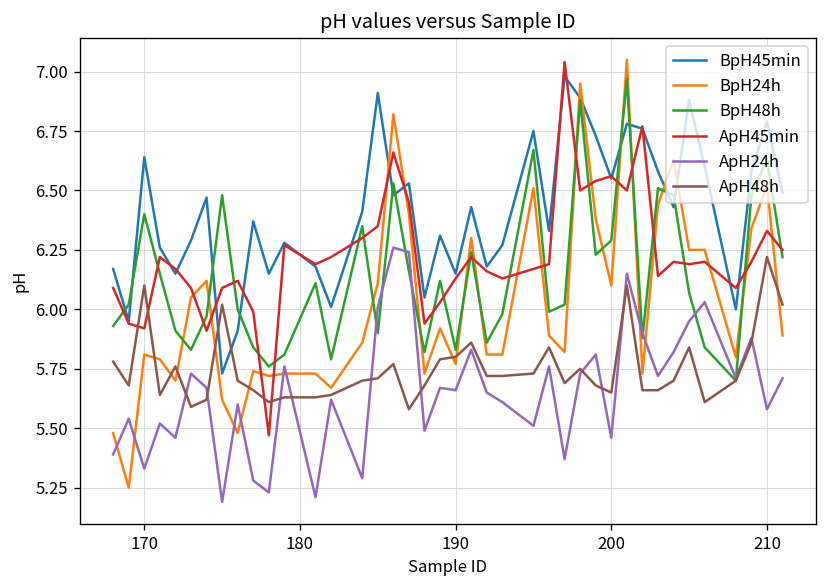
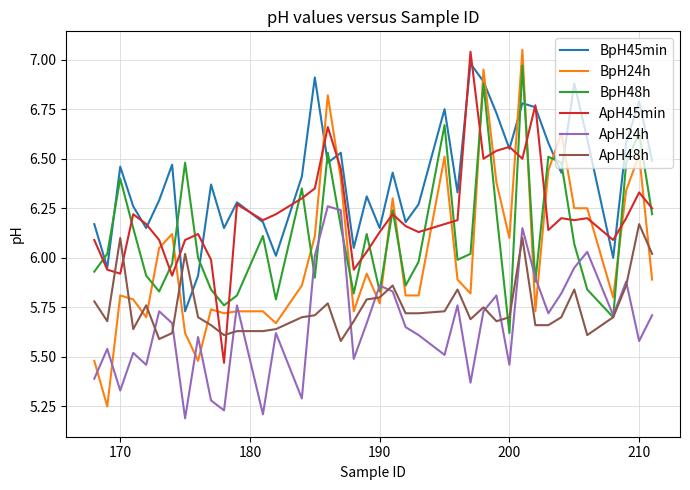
BpH45min, 170: 6.64 -> 6.46
ApH24h, 190: 5.66 -> 5.86
BpH48h, 200: 6.29 -> 5.62
ApH48h, 200: 5.65 -> 5.70
ApH48h, 210: 6.22 -> 6.17
